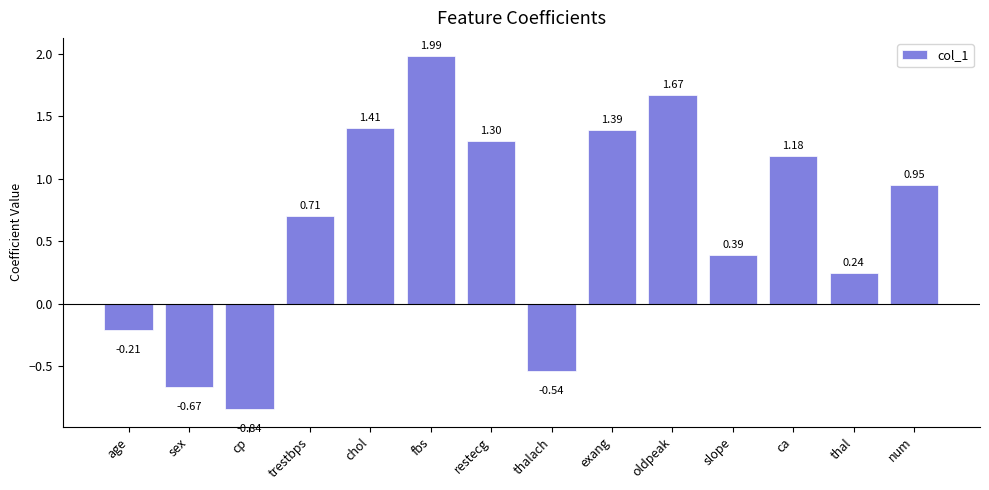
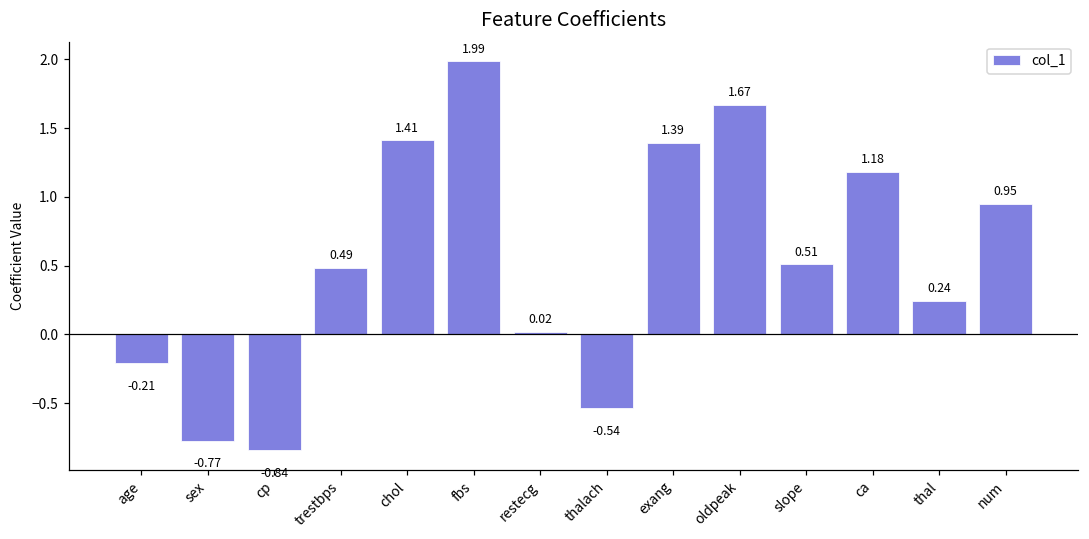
sex: -0.67 -> -0.77
trestbps: 0.71 -> 0.49
restecg: 1.30 -> 0.02
slope: 0.39 -> 0.51
